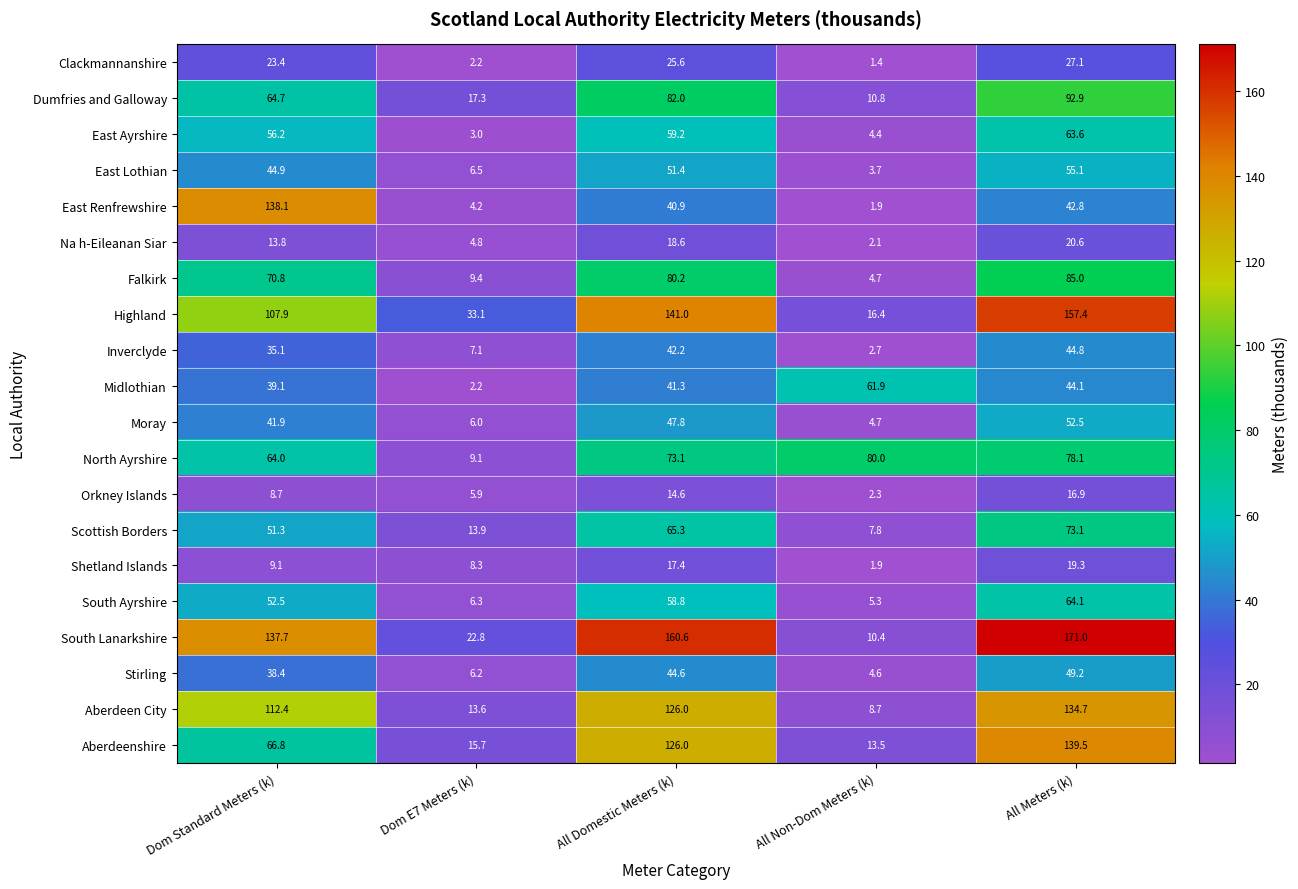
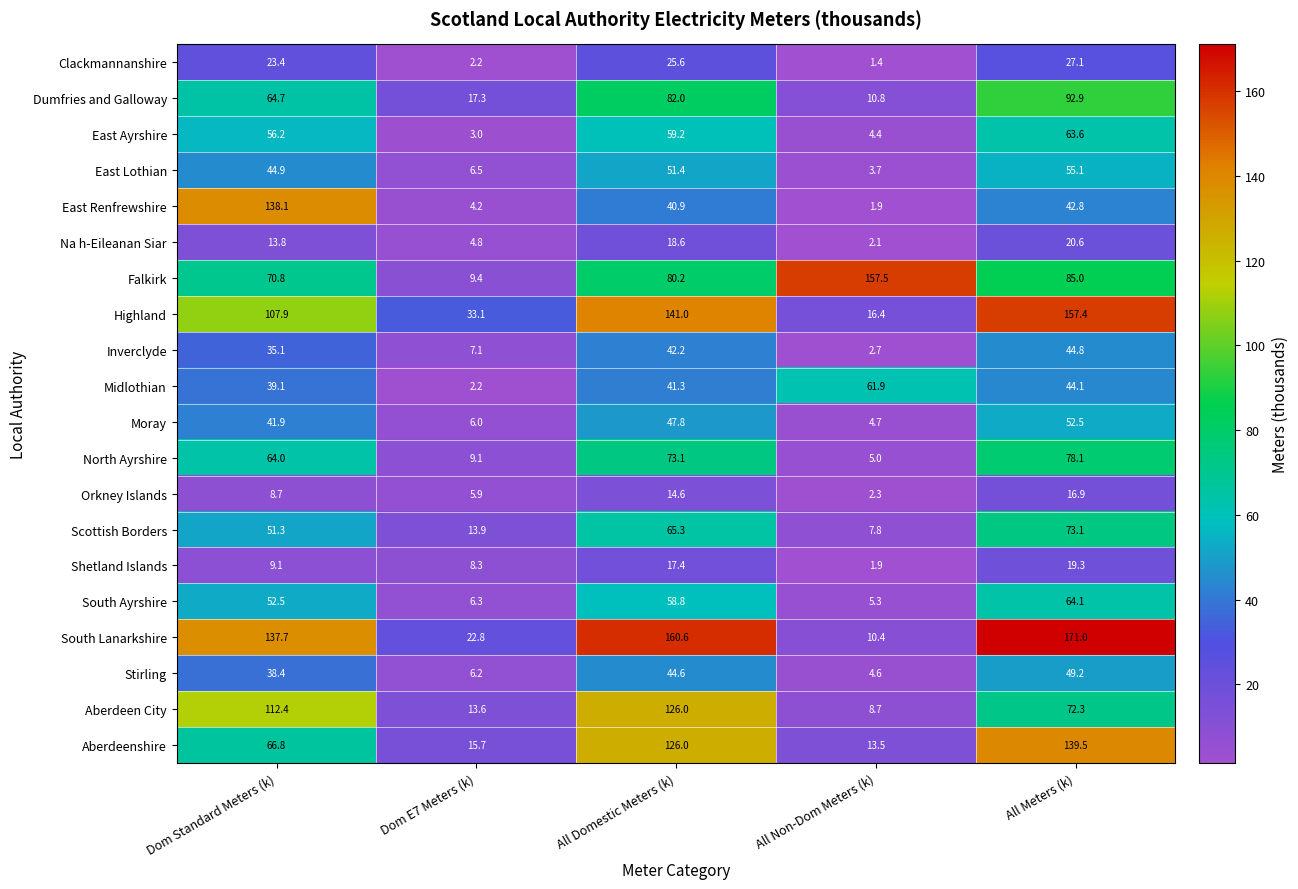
Falkirk, All Non-Dom Meters (k): 4.7 -> 157.5
North Ayrshire, All Non-Dom Meters (k): 80.0 -> 5.0
Aberdeen City, All Meters (k): 134.7 -> 72.3
